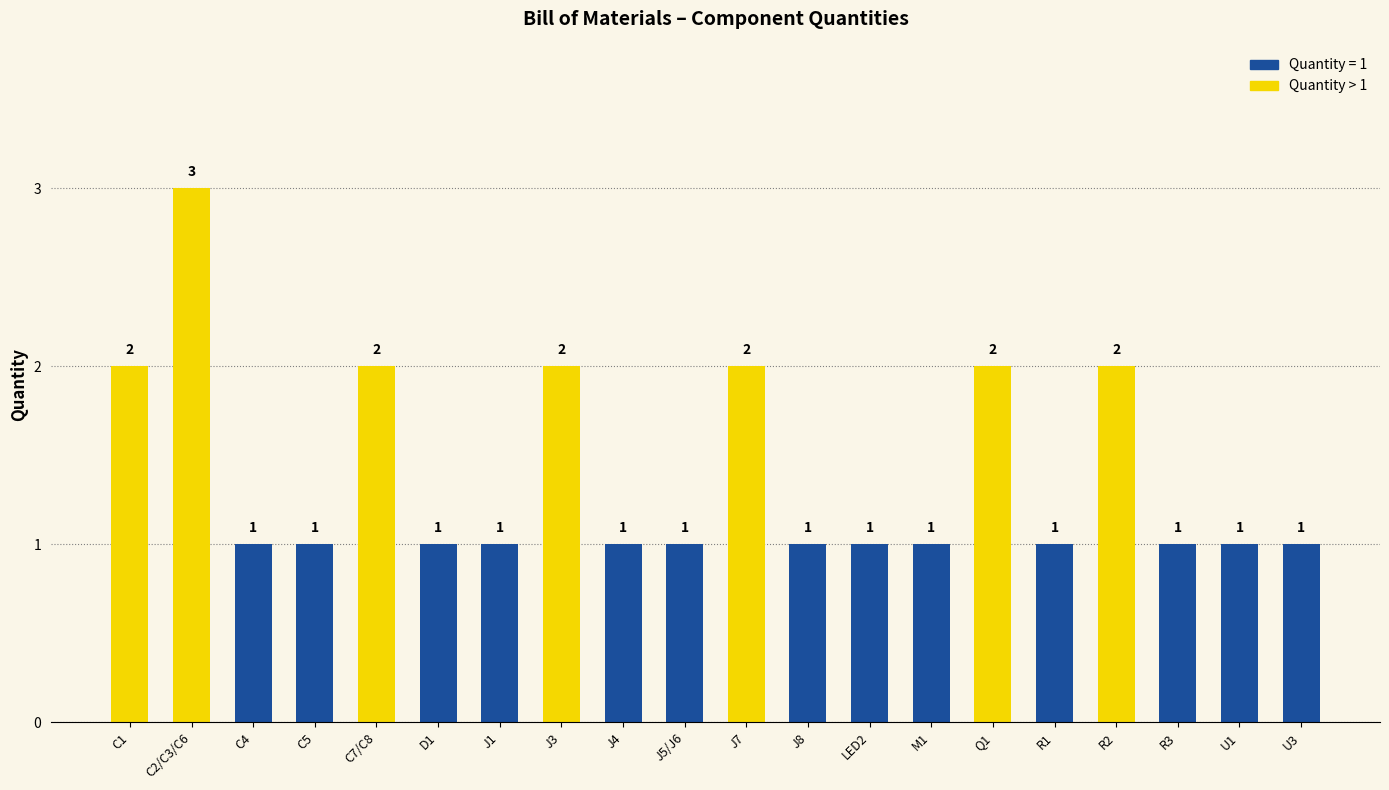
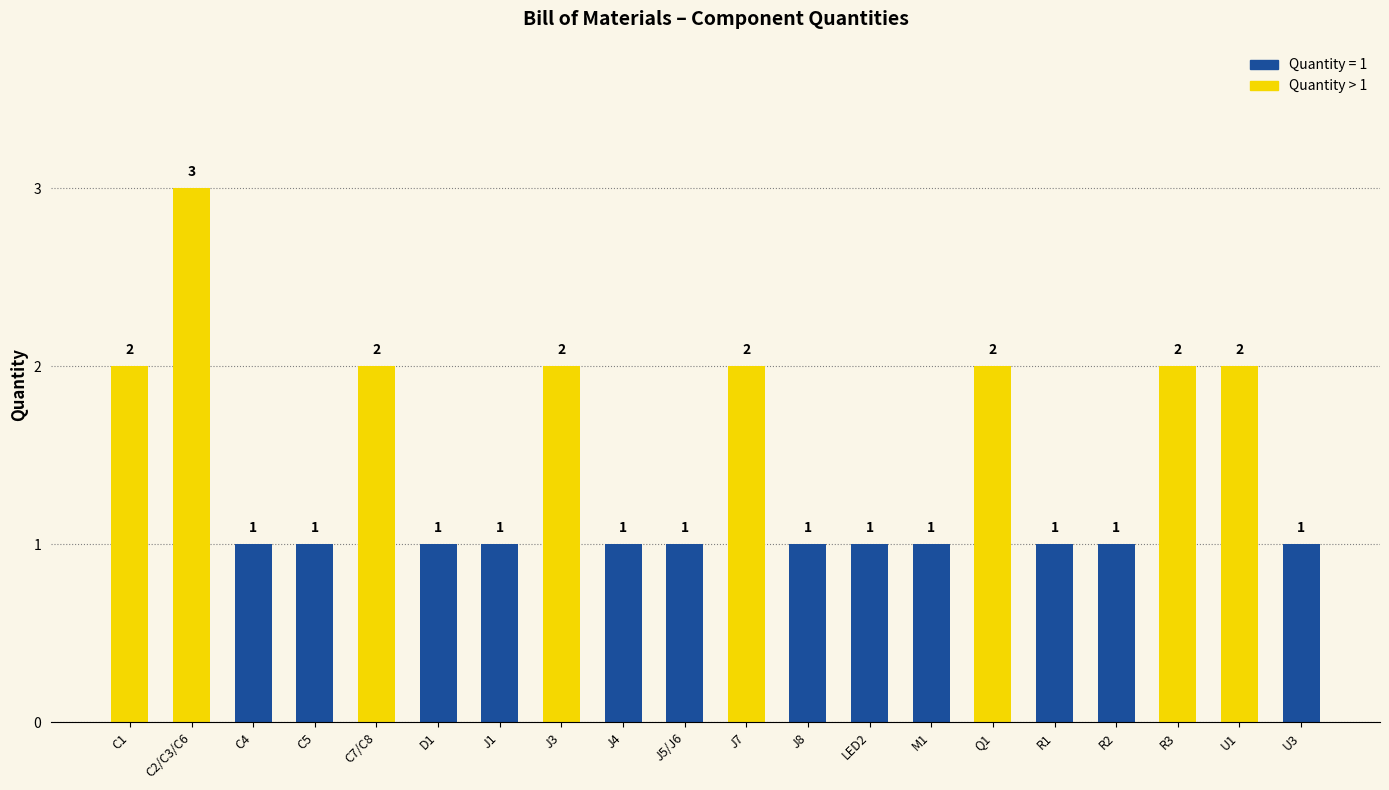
R2: 2 -> 1
R3: 1 -> 2
U1: 1 -> 2
